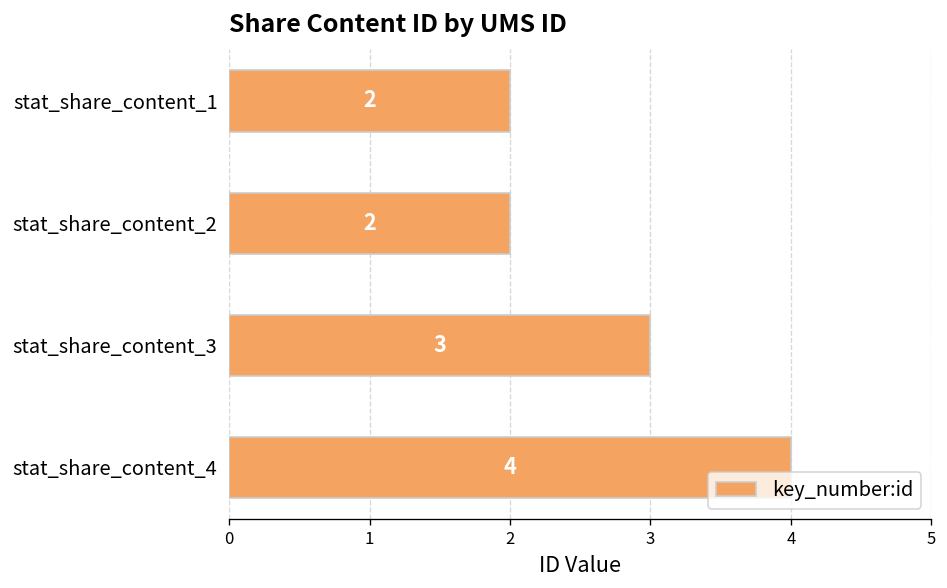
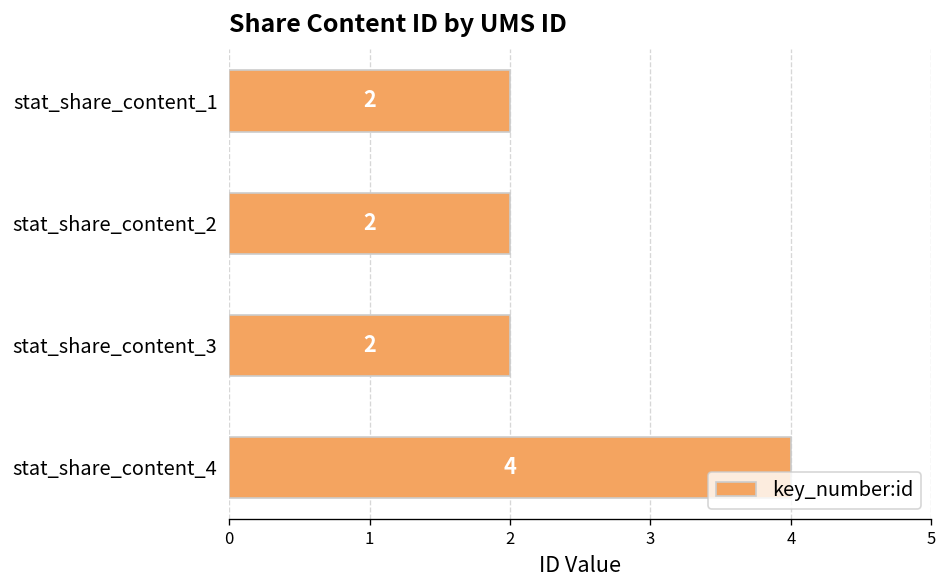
stat_share_content_3: 3 -> 2
